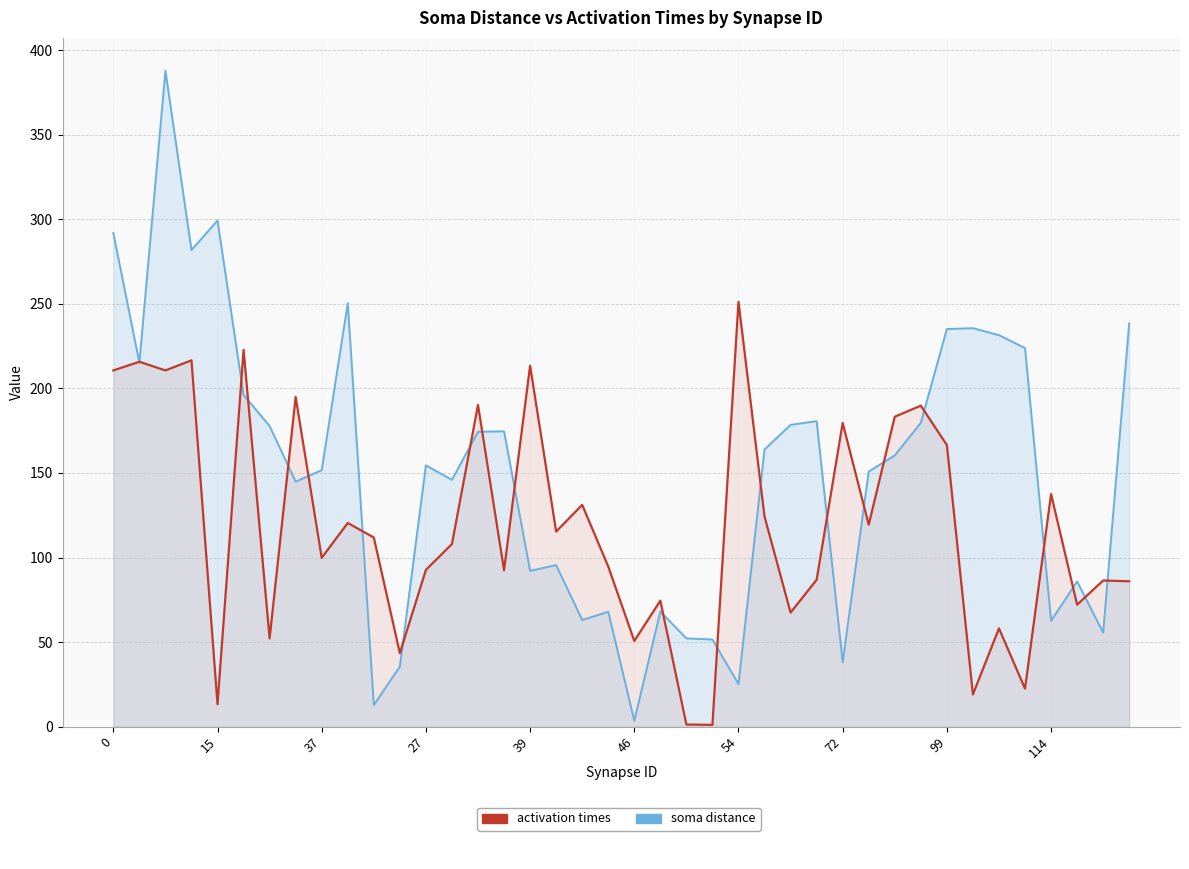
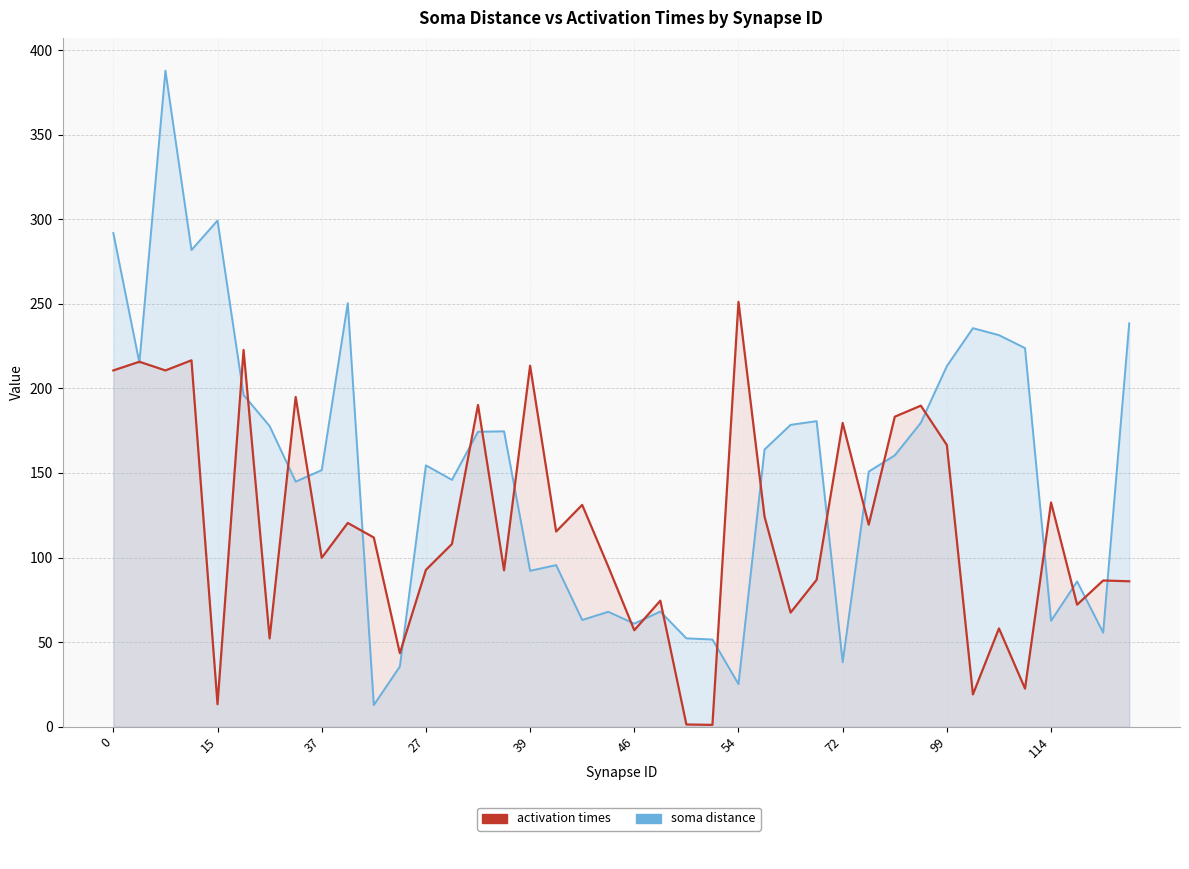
soma distance, 46: 3 -> 61
activation times, 46: 51 -> 57
soma distance, 99: 235 -> 213
activation times, 114: 138 -> 133
